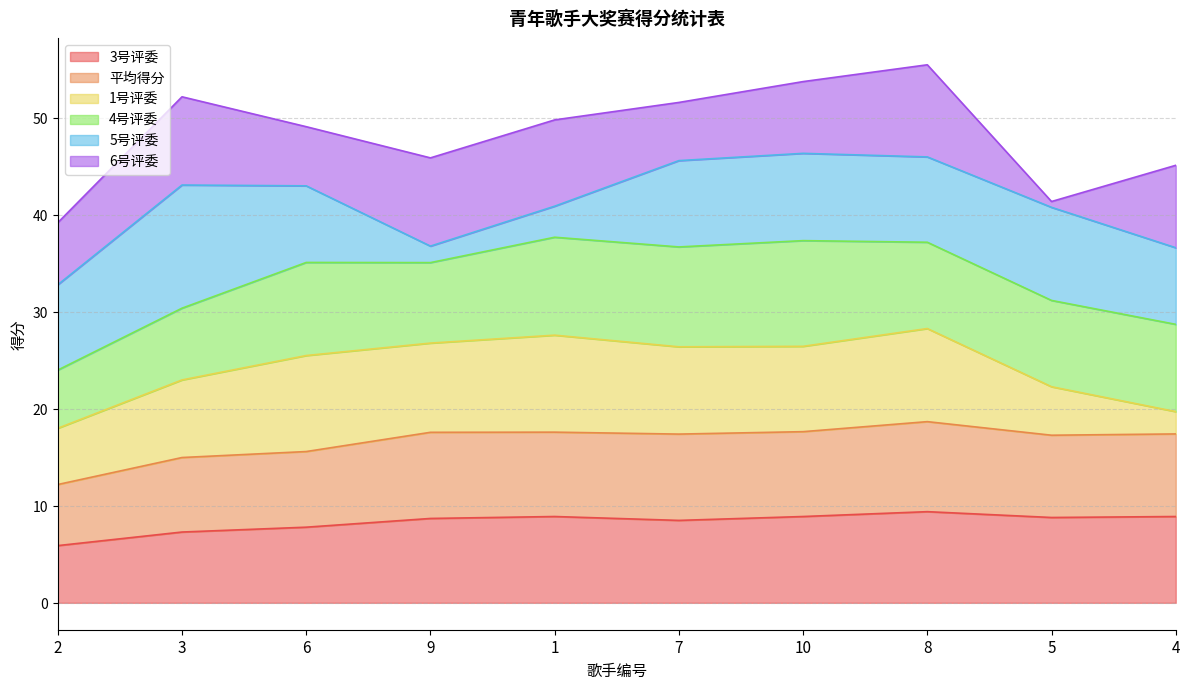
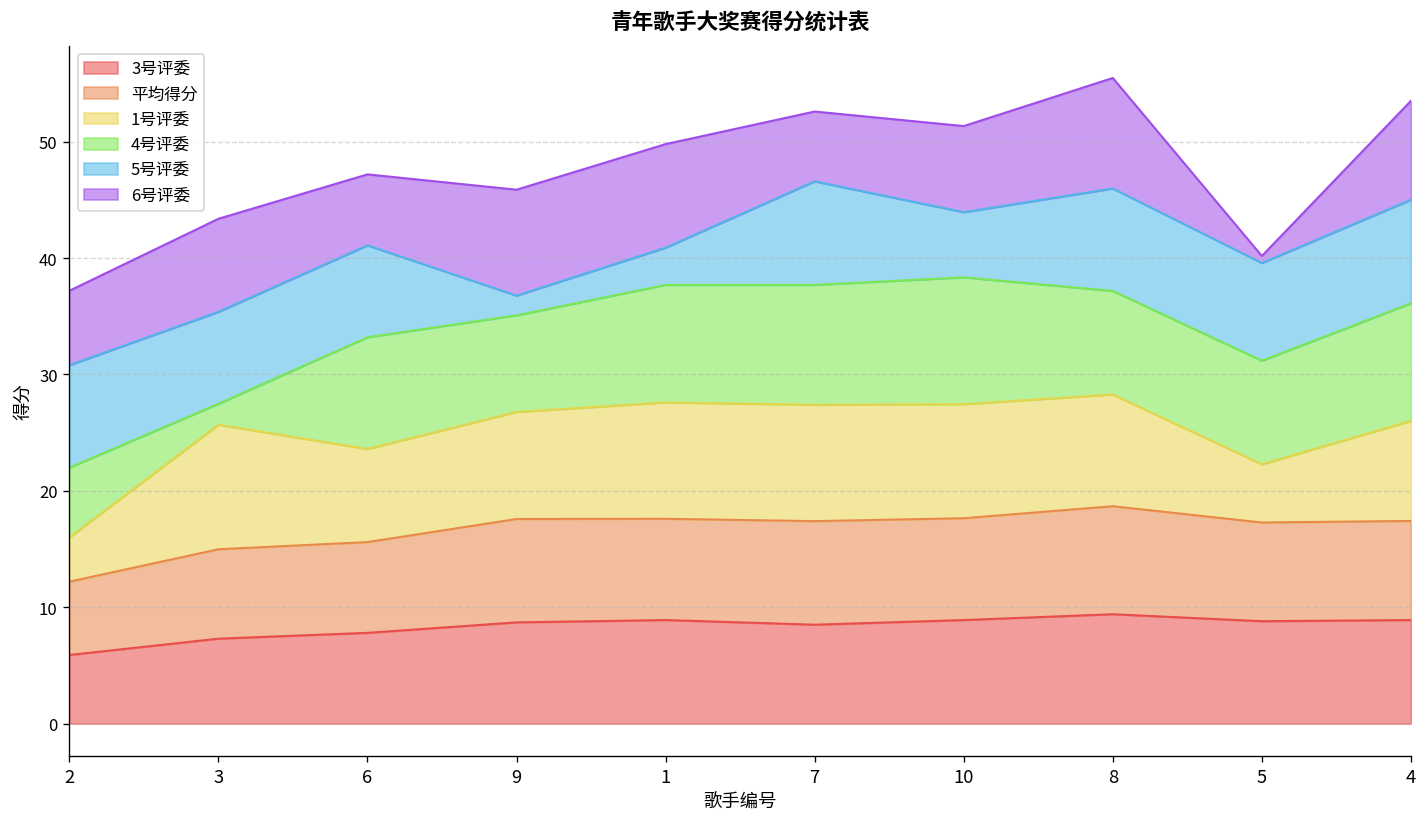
1号评委, 2: 6 -> 4
1号评委, 3: 8 -> 11
4号评委, 3: 7 -> 2
5号评委, 3: 13 -> 8
6号评委, 3: 9 -> 8
1号评委, 6: 10 -> 8
1号评委, 7: 9 -> 10
1号评委, 10: 9 -> 10
5号评委, 10: 9 -> 6
5号评委, 5: 10 -> 8
1号评委, 4: 2 -> 9
4号评委, 4: 9 -> 10
5号评委, 4: 8 -> 9
